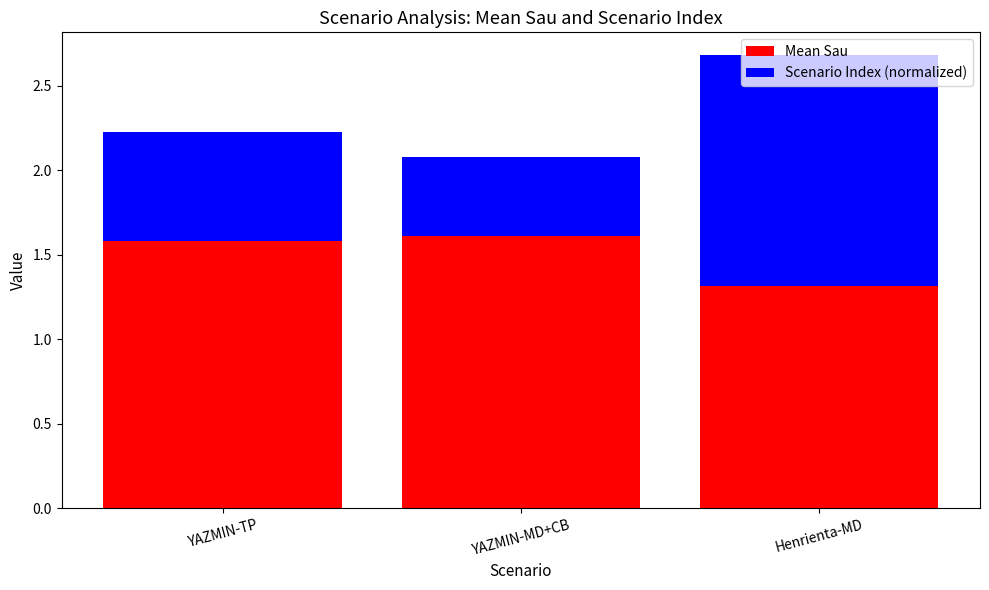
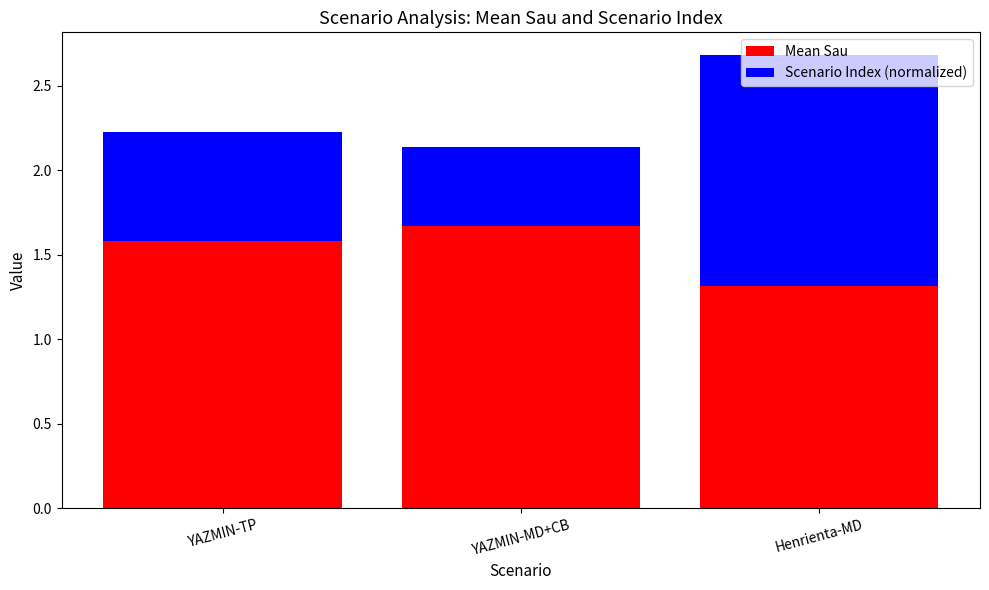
Mean Sau, YAZMIN-MD+CB: 1.61 -> 1.67
